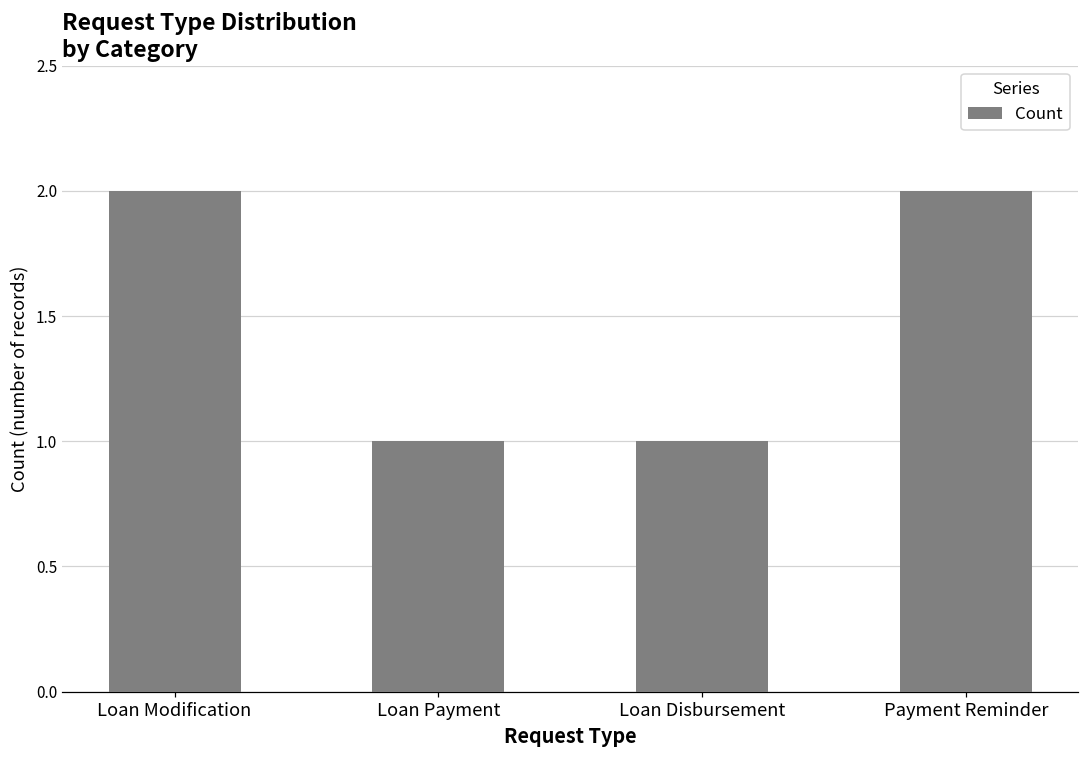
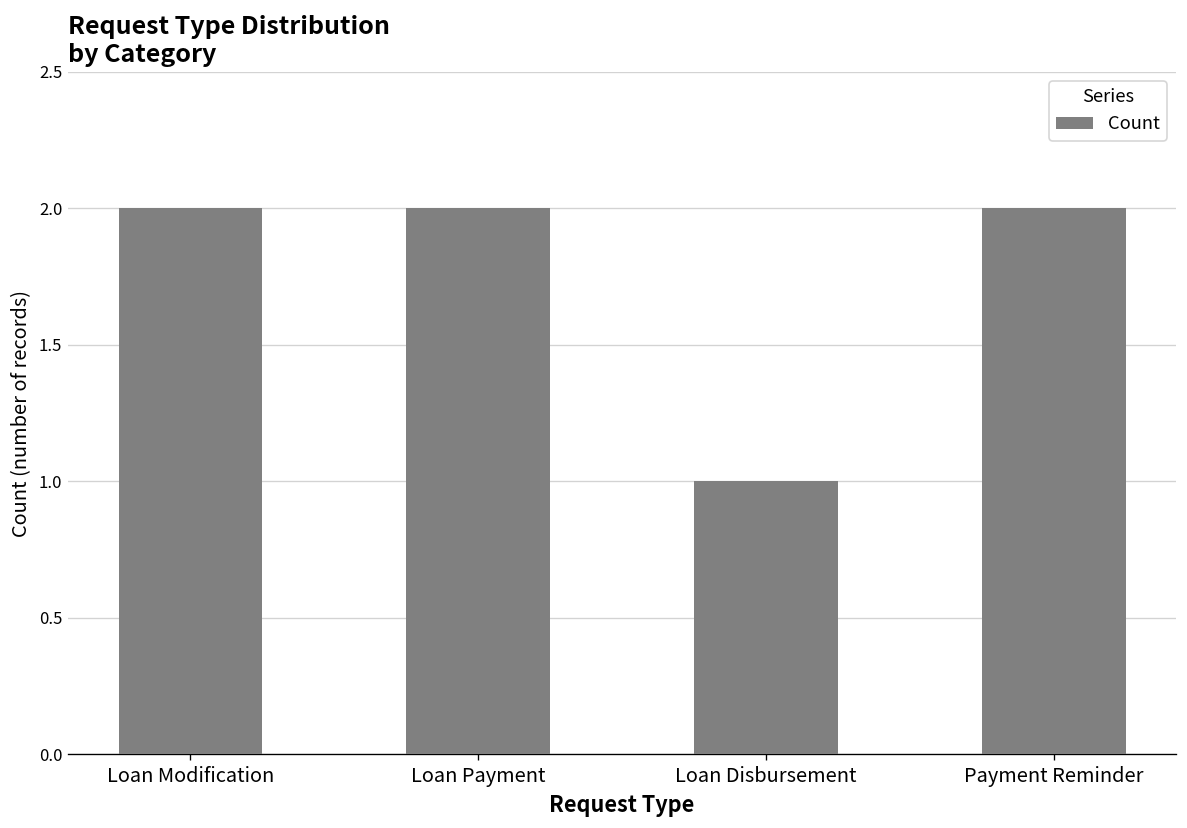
Loan Payment: 1 -> 2
